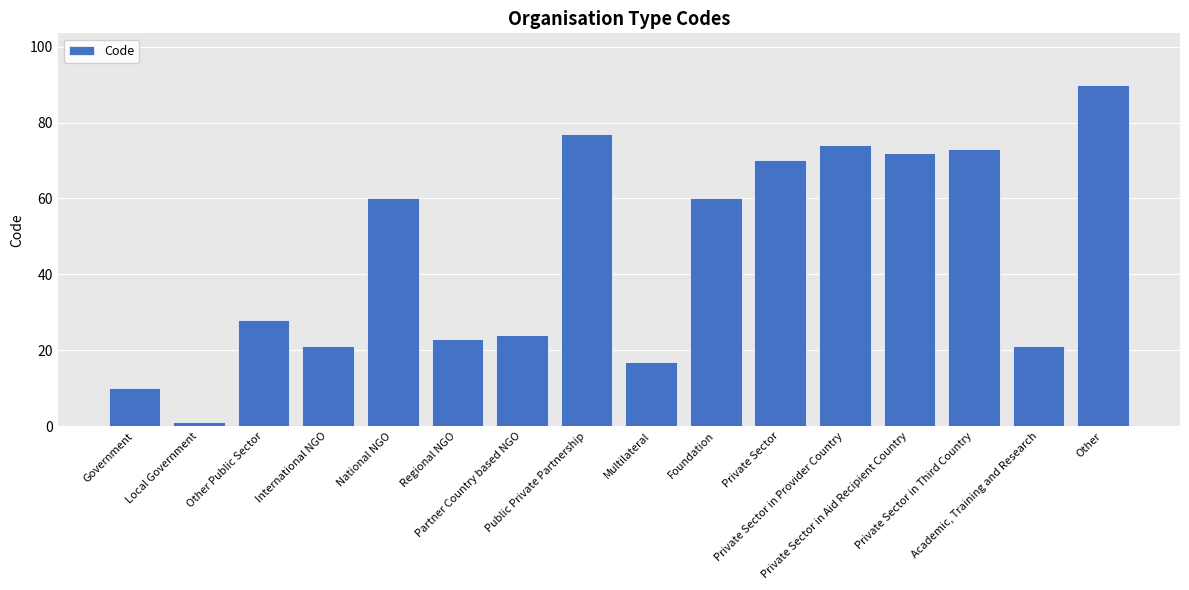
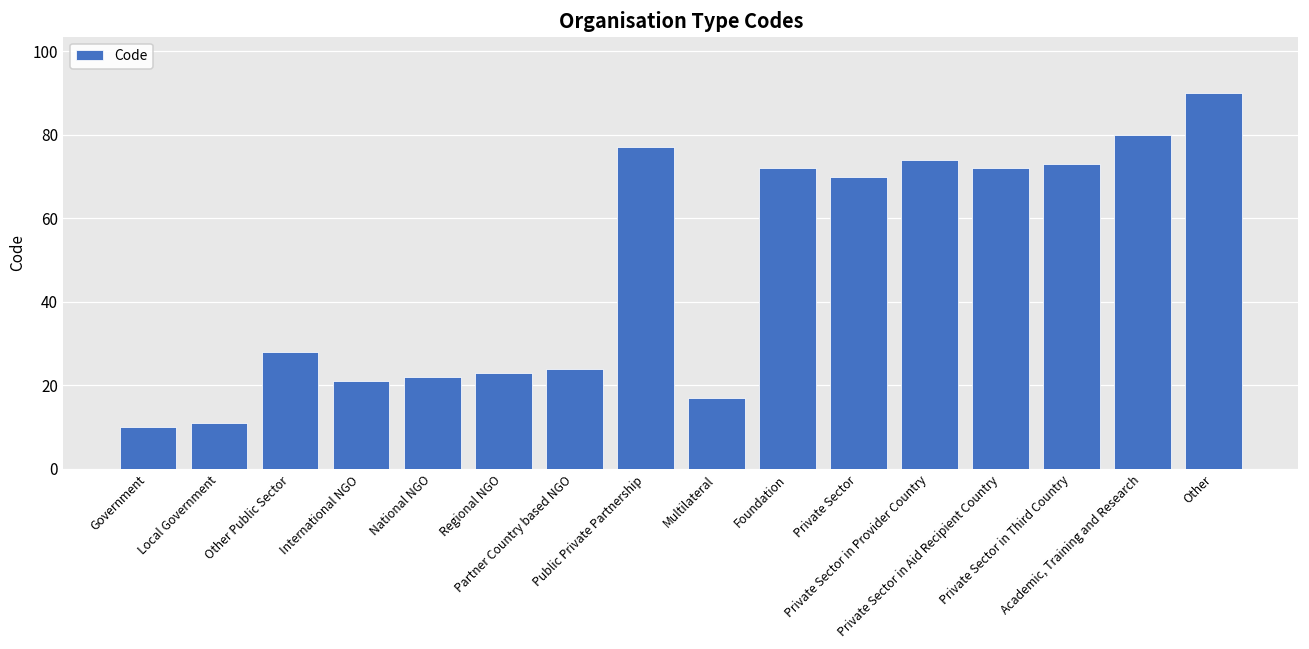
Local Government: 1 -> 11
National NGO: 60 -> 22
Foundation: 60 -> 72
Academic, Training and Research: 21 -> 80
